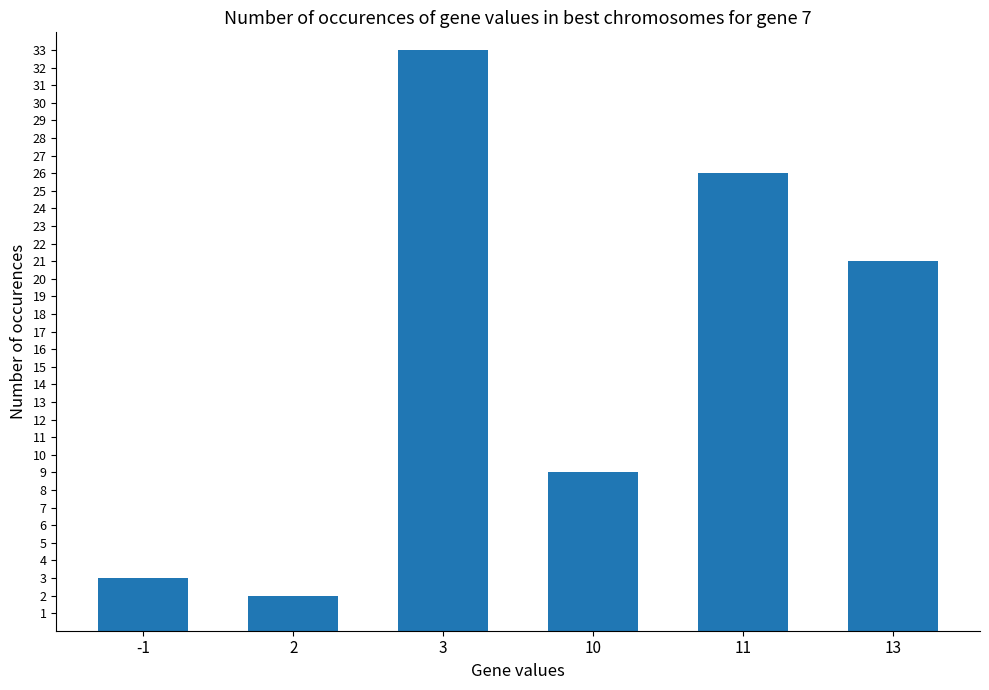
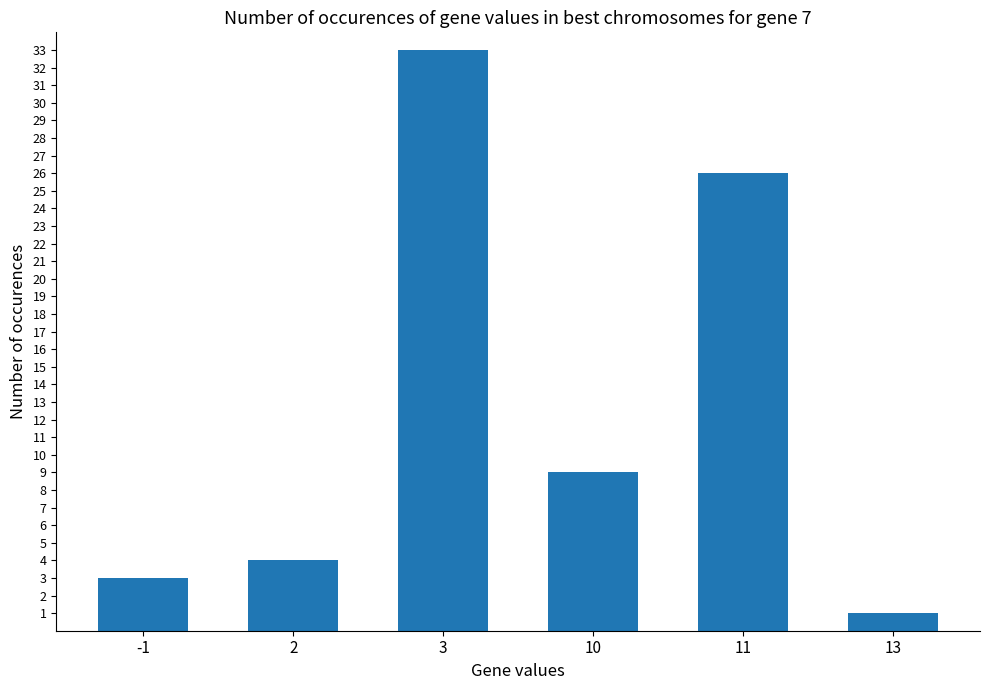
2: 2 -> 4
13: 21 -> 1
